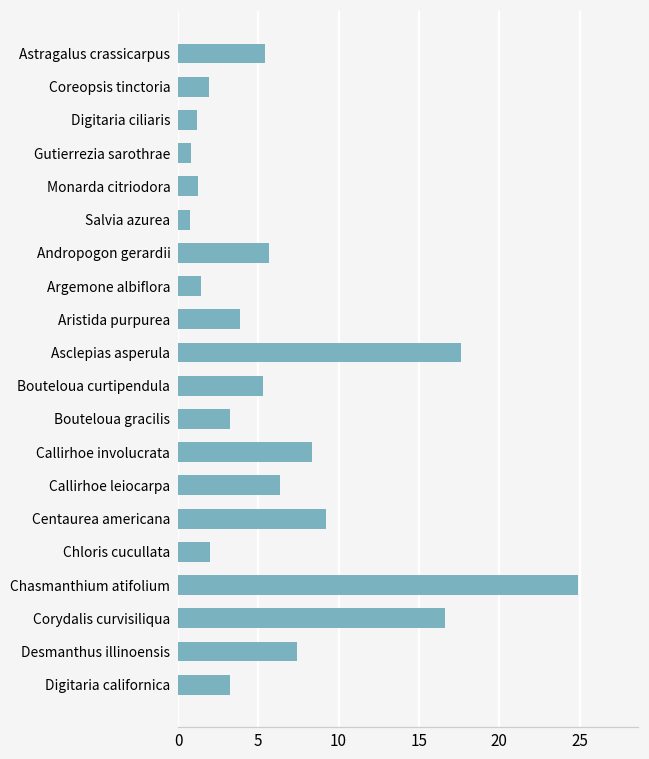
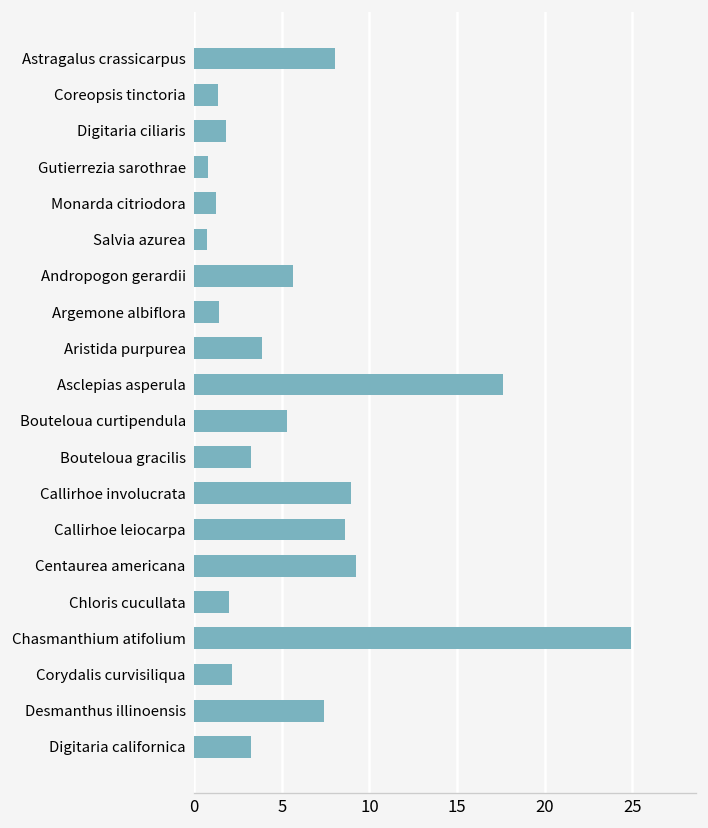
Astragalus crassicarpus: 5.4 -> 8.1
Coreopsis tinctoria: 1.9 -> 1.3
Digitaria ciliaris: 1.2 -> 1.8
Callirhoe involucrata: 8.4 -> 8.9
Callirhoe leiocarpa: 6.3 -> 8.6
Corydalis curvisiliqua: 16.6 -> 2.2
